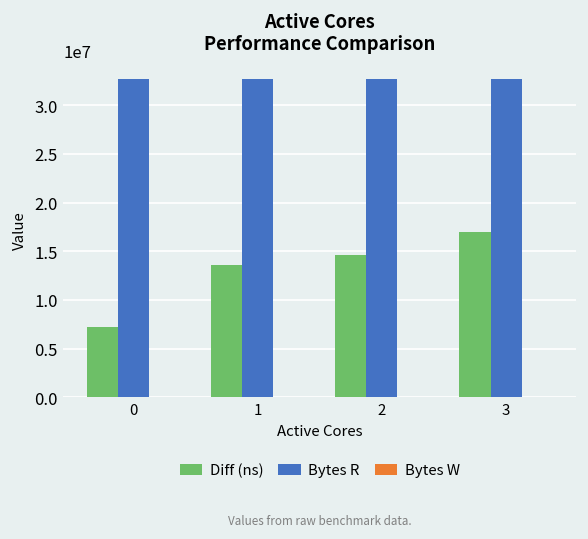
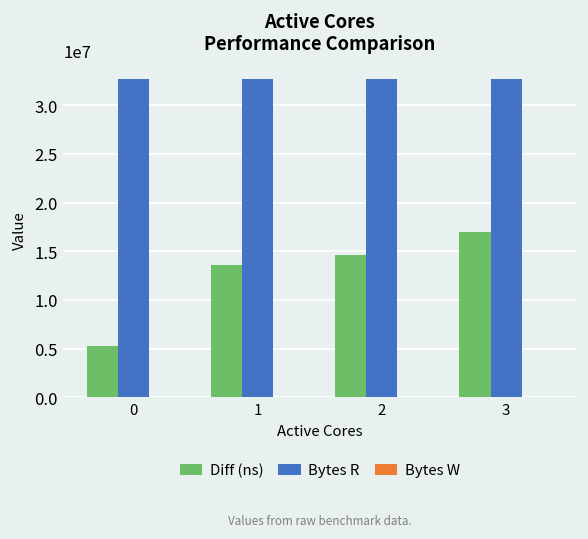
Diff (ns), 0: 7000000 -> 5000000
